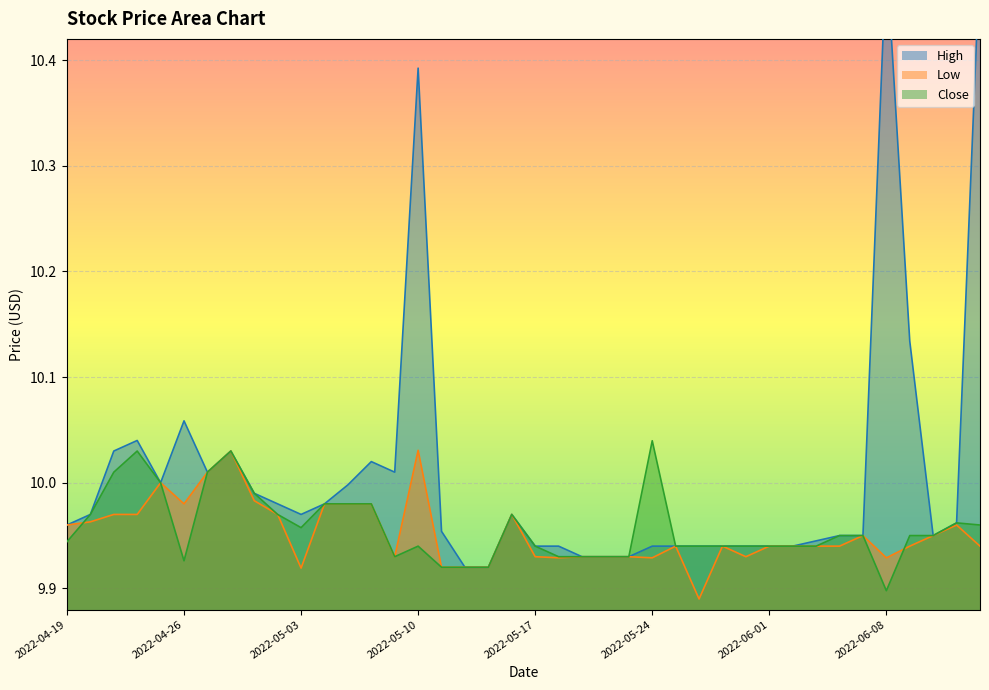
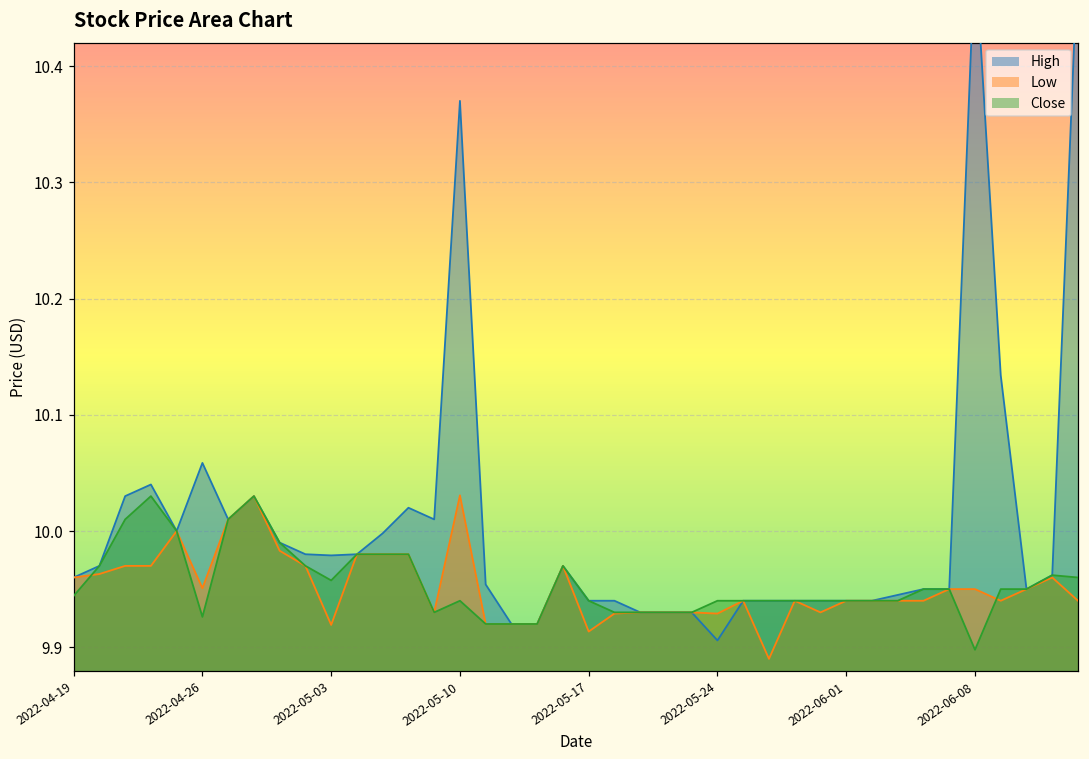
Low, 2022-04-26: 9.980 -> 9.951
High, 2022-05-03: 9.970 -> 9.979
High, 2022-05-10: 10.392 -> 10.370
Low, 2022-05-17: 9.930 -> 9.914
High, 2022-05-24: 9.940 -> 9.906
Close, 2022-05-24: 10.040 -> 9.940
Low, 2022-06-08: 9.929 -> 9.950
